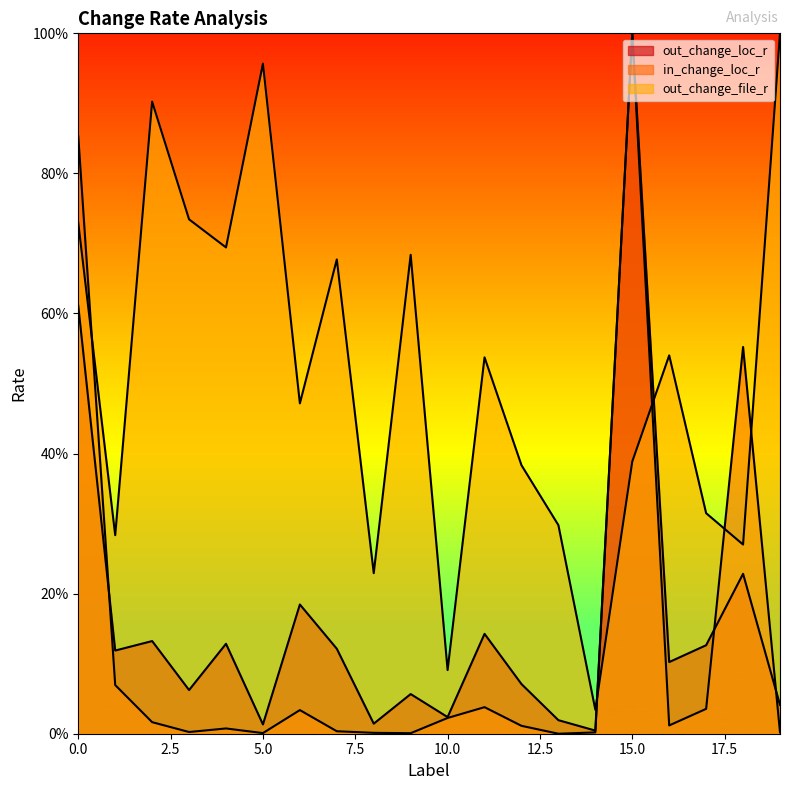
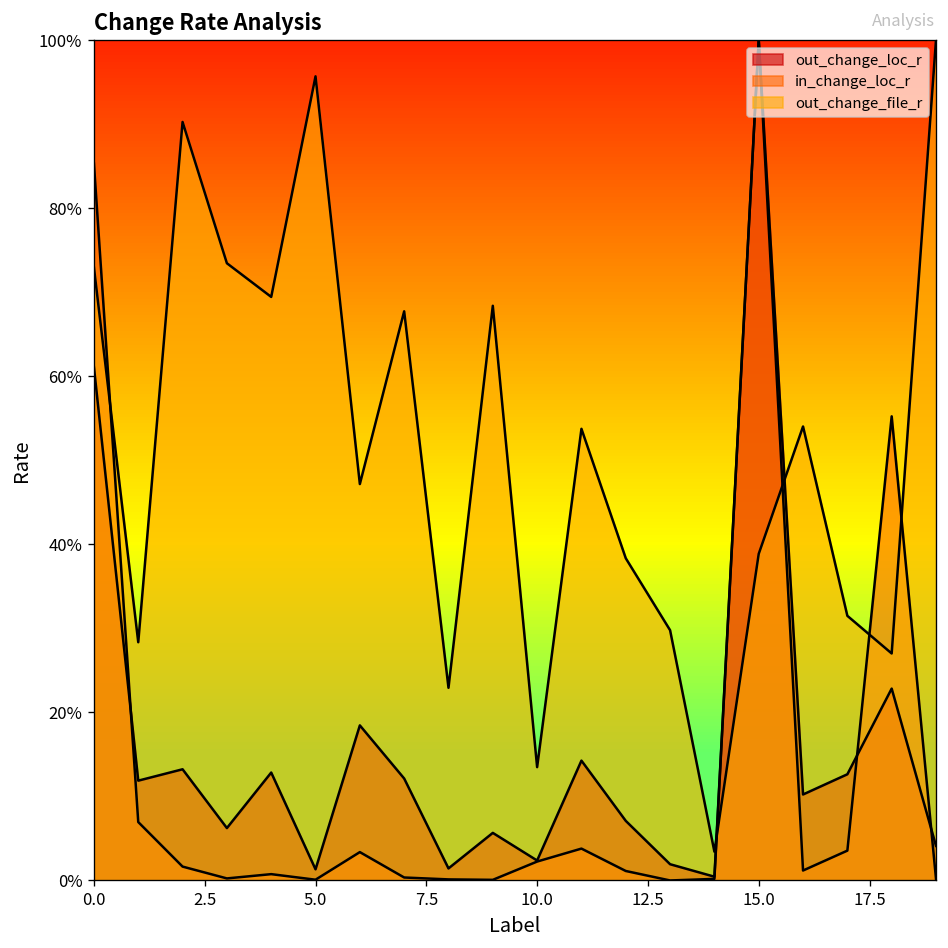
out_change_file_r, 10.0: 9% -> 13%
